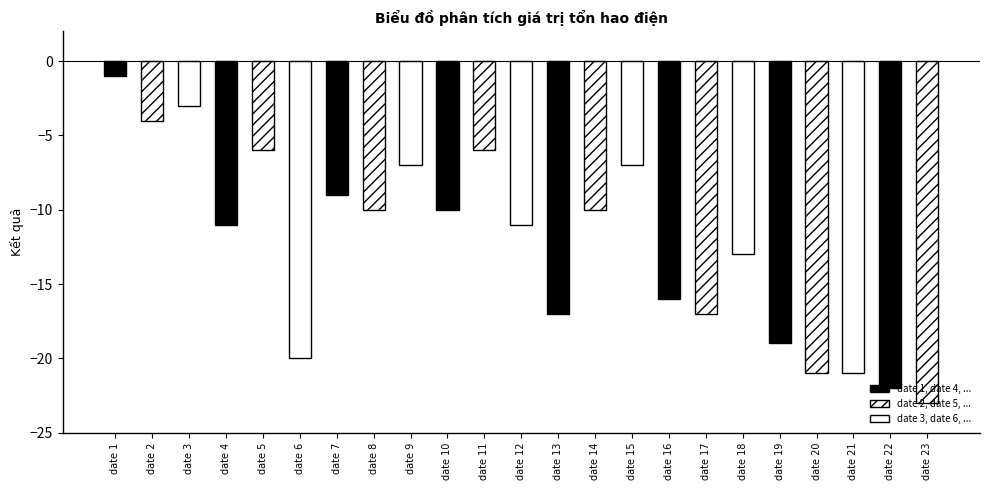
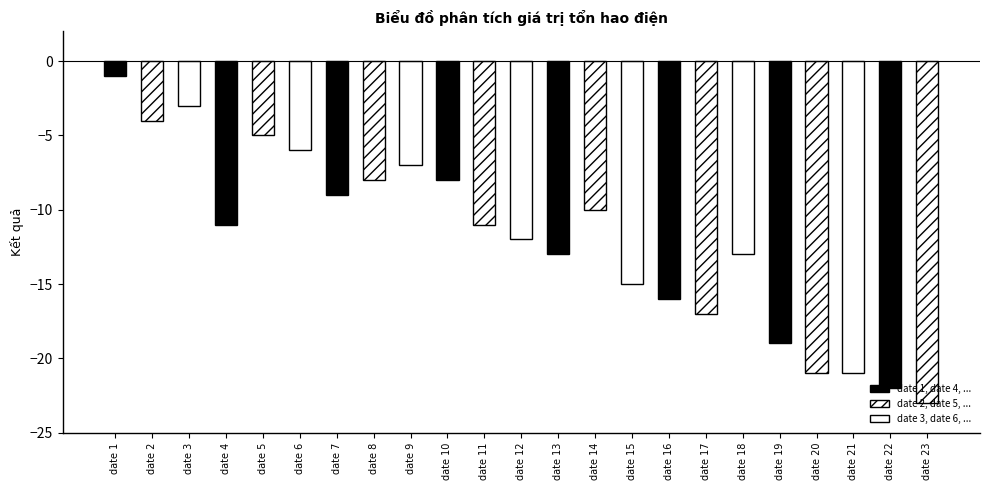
date 5: -6.0 -> -5.0
date 6: -20.0 -> -6.0
date 8: -10.0 -> -8.0
date 10: -10.0 -> -8.0
date 11: -6.0 -> -11.0
date 12: -11.0 -> -12.0
date 13: -17.0 -> -13.0
date 15: -7.0 -> -15.0
